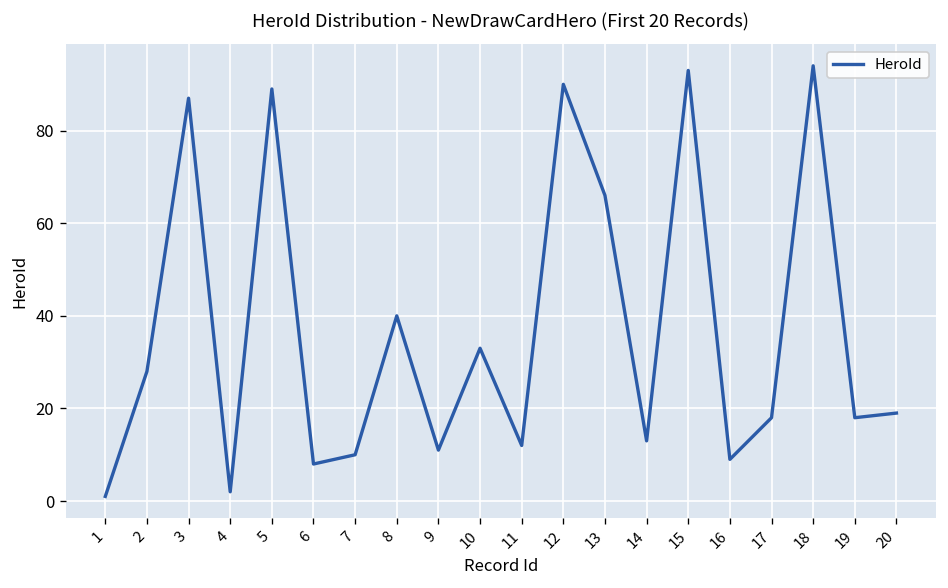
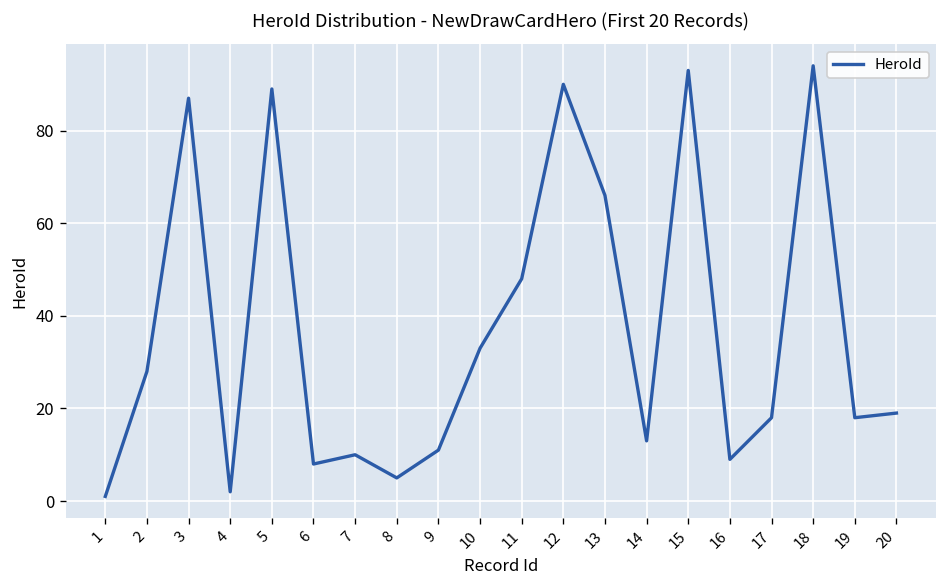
8: 40 -> 5
11: 12 -> 48
